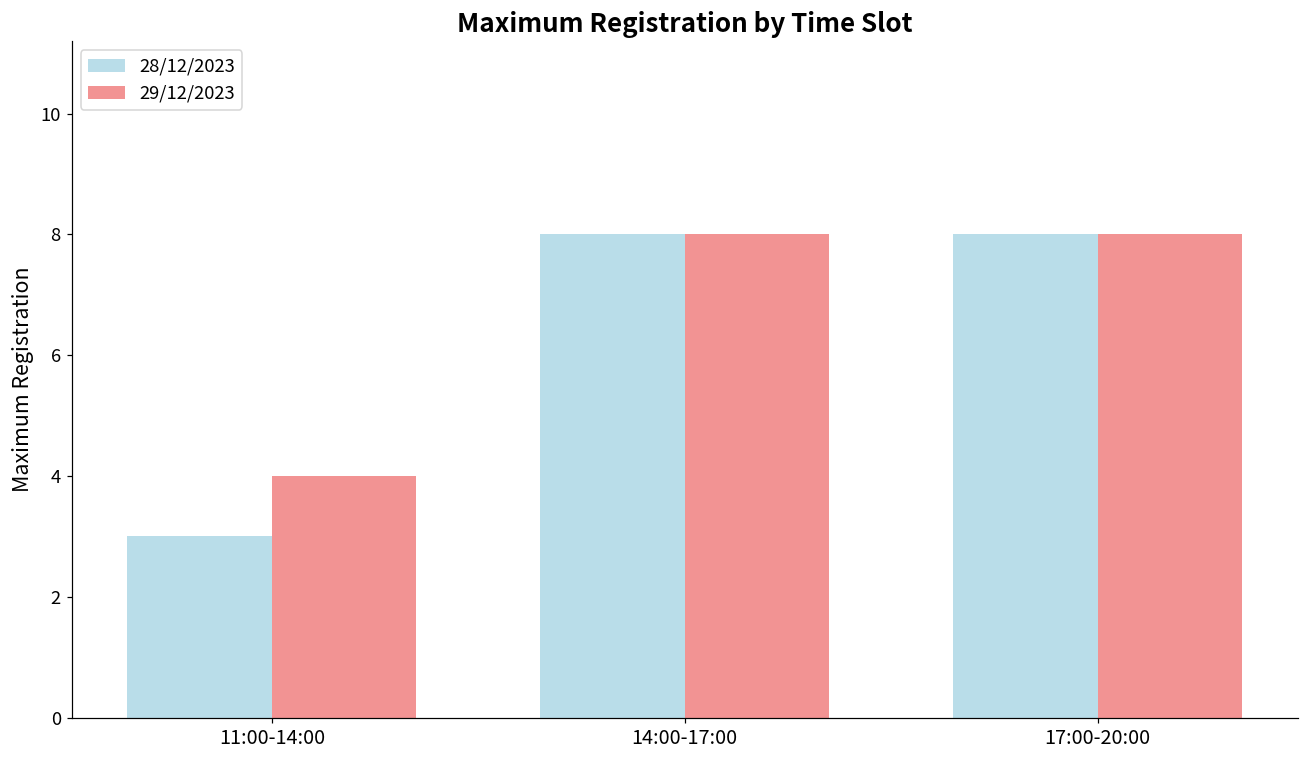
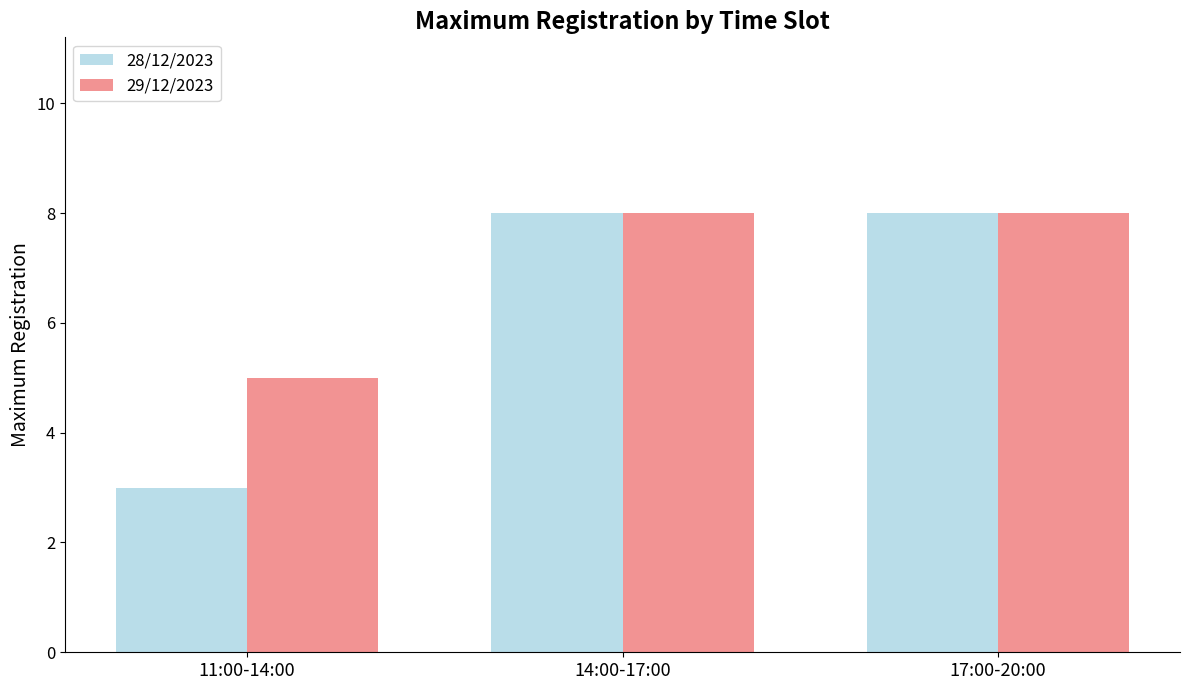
29/12/2023, 11:00-14:00: 4 -> 5
